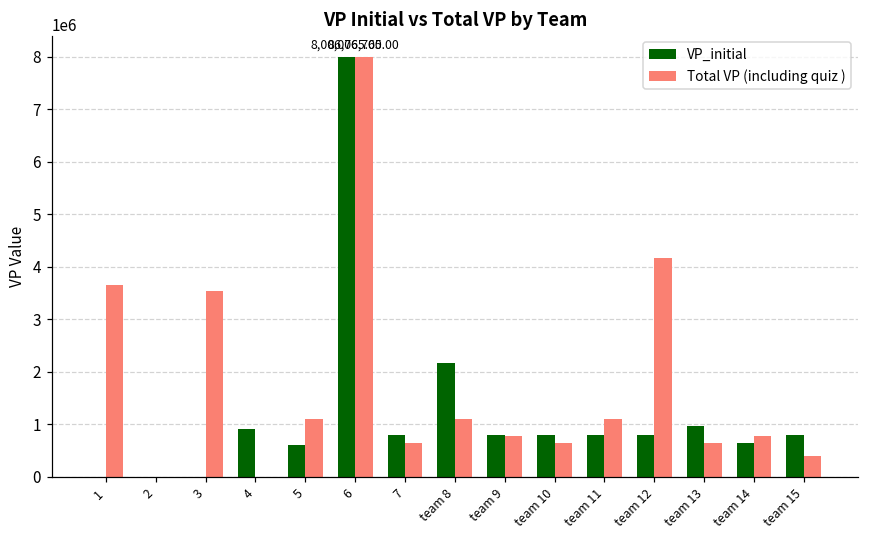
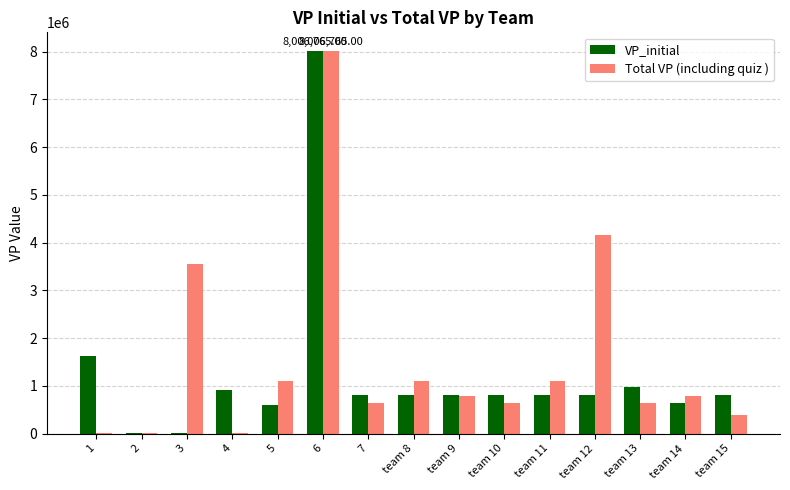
VP_initial, 1: 0 -> 1600000
Total VP (including quiz ), 1: 3700000 -> 0
VP_initial, team 8: 2200000 -> 800000
